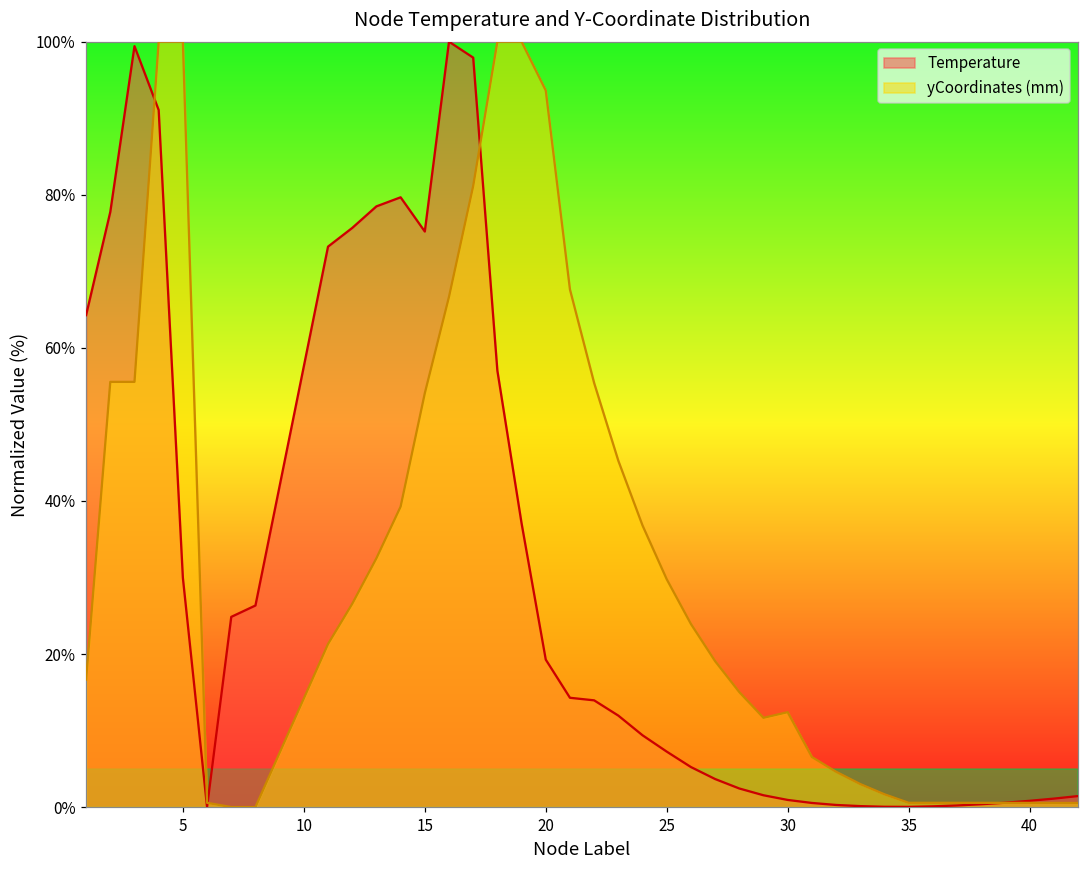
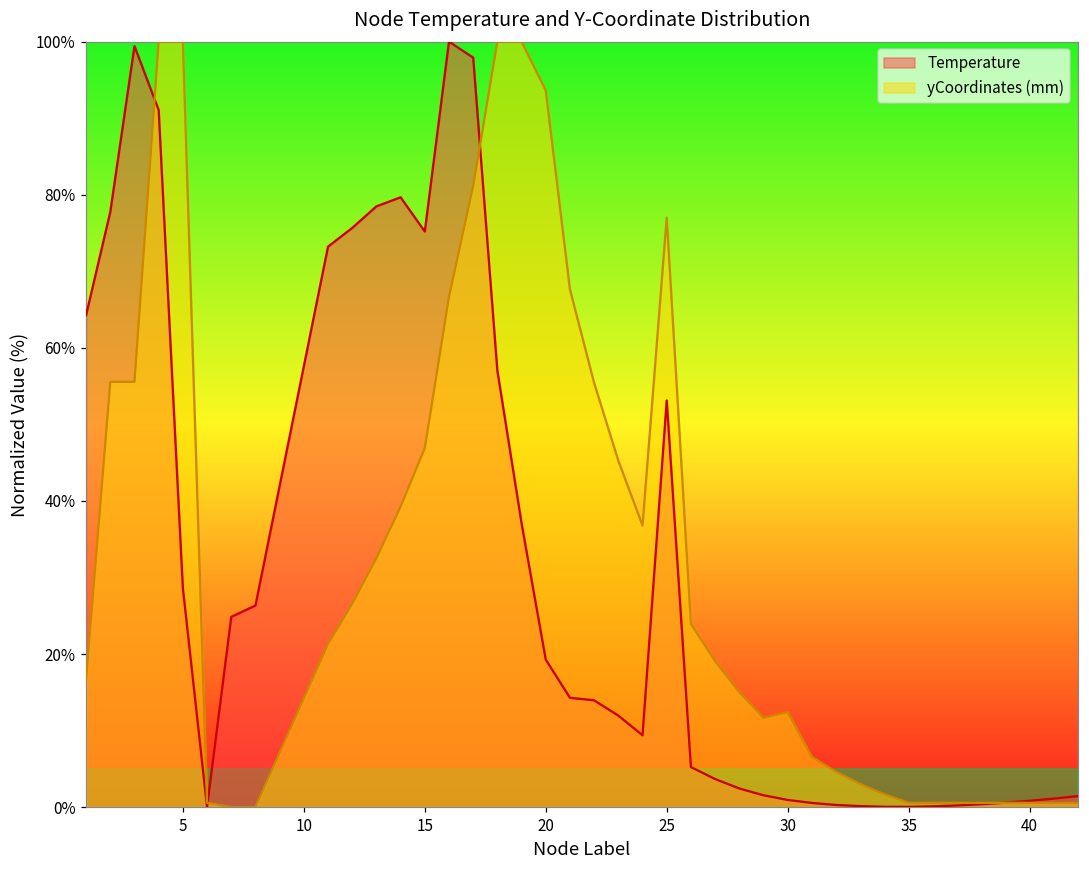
Temperature, 5: 30% -> 29%
yCoordinates (mm), 15: 54% -> 47%
Temperature, 25: 7% -> 53%
yCoordinates (mm), 25: 30% -> 77%
